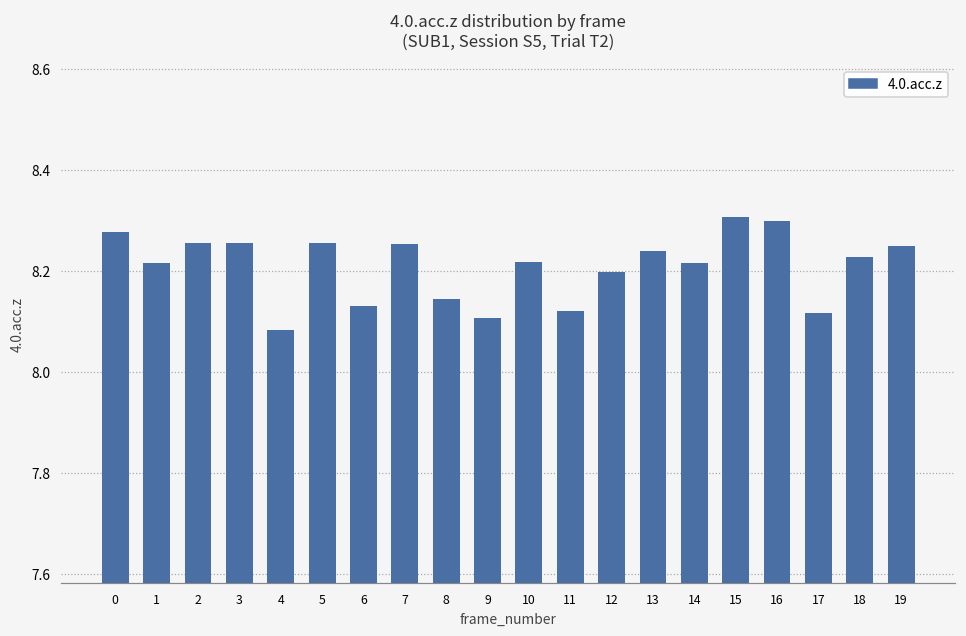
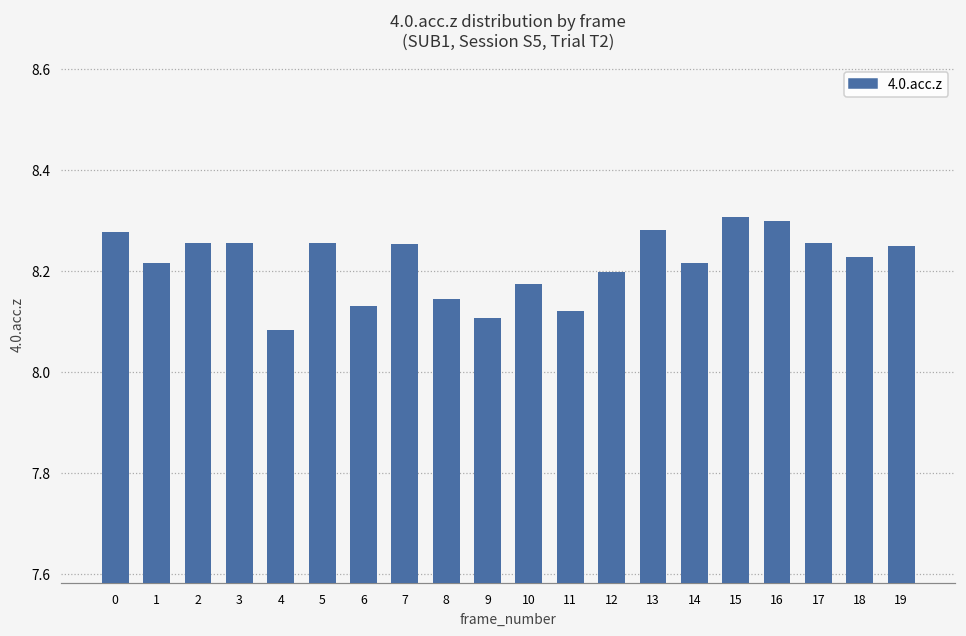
10: 8.22 -> 8.17
13: 8.24 -> 8.28
17: 8.12 -> 8.26
